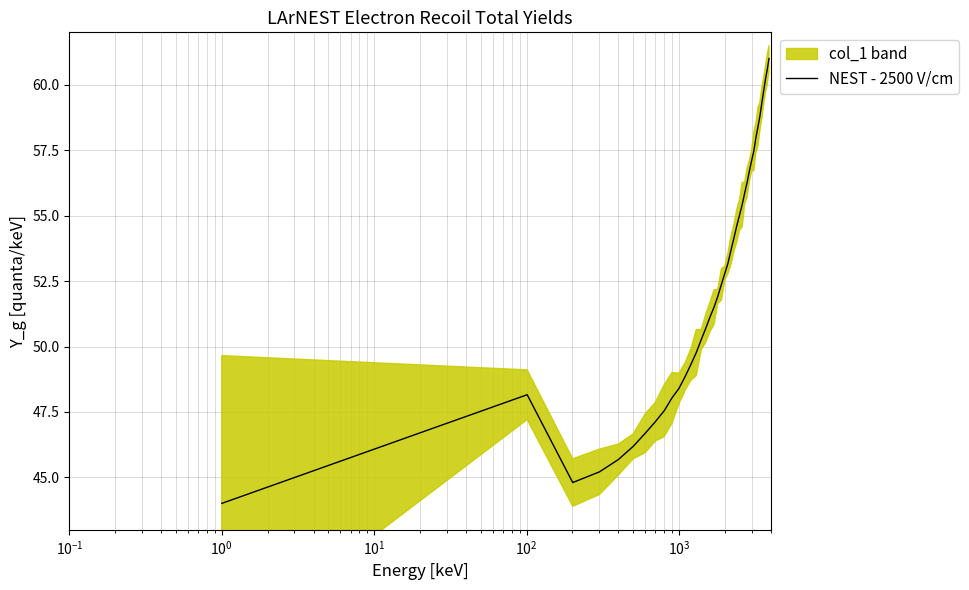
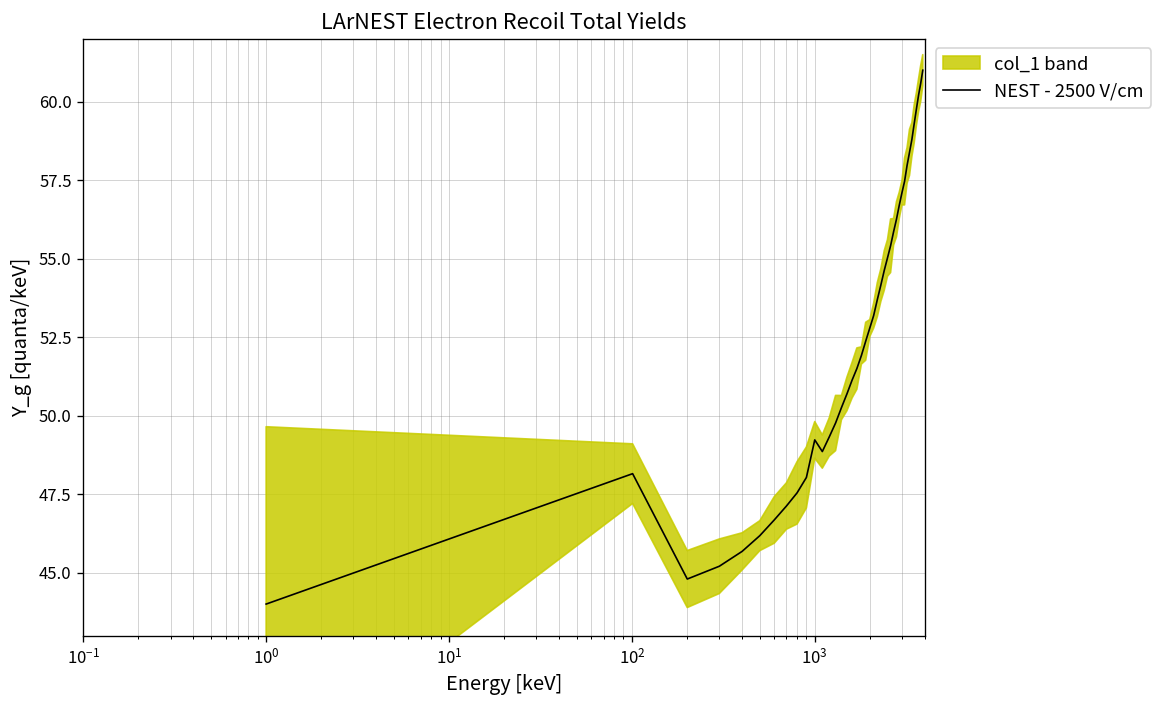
NEST - 2500 V/cm, 10^3: 48.4 -> 49.2
